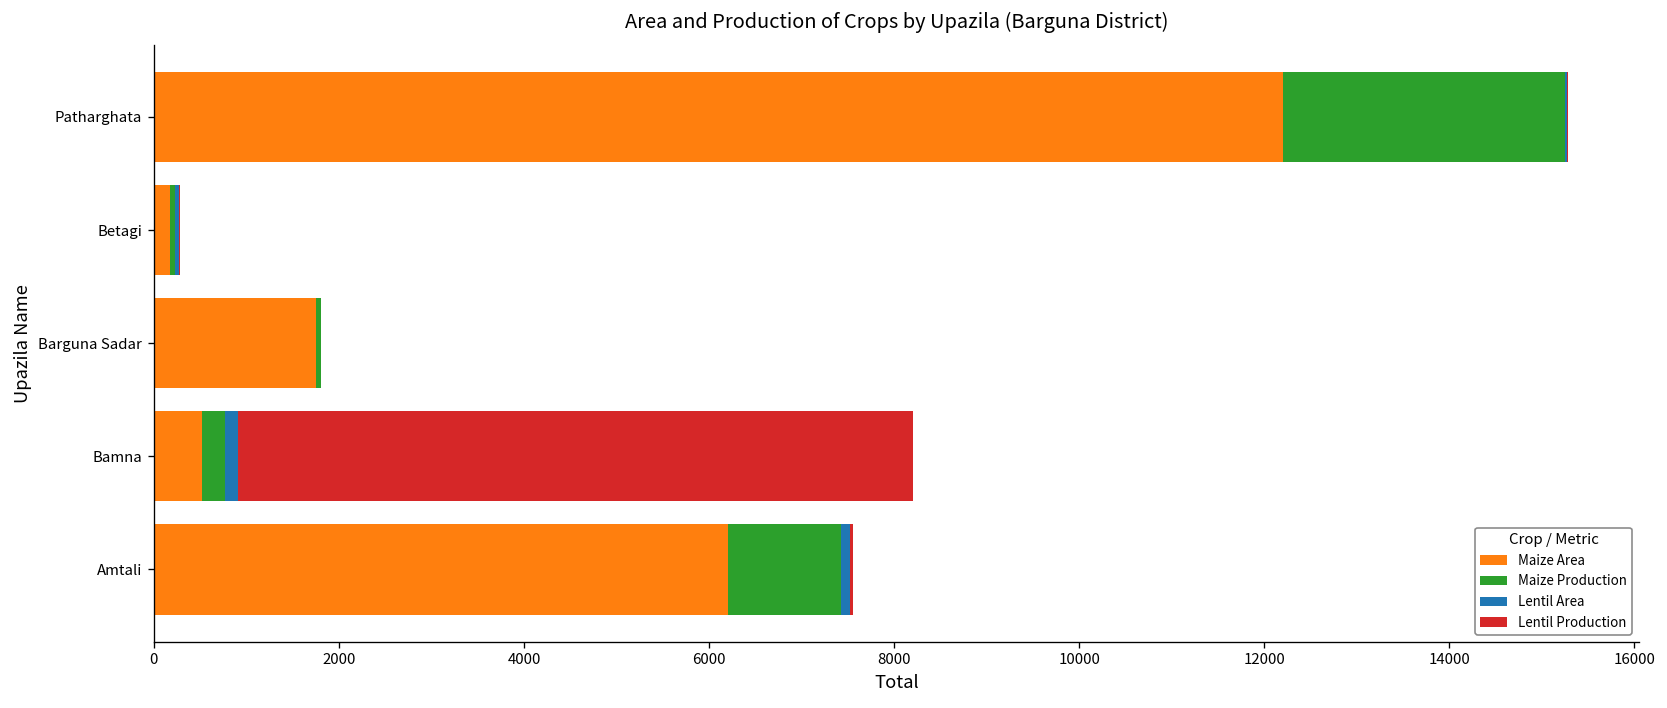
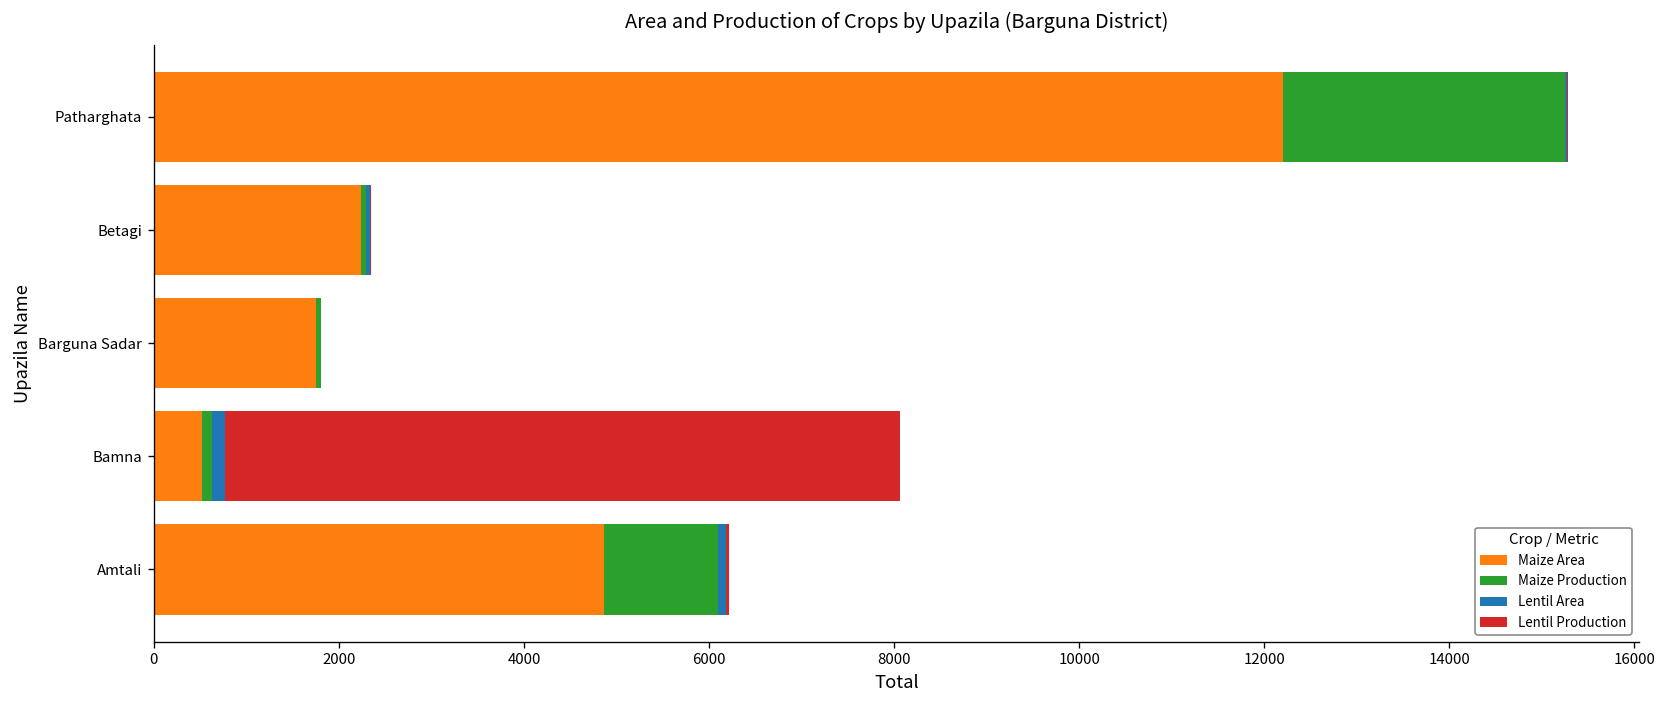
Maize Area, Betagi: 200 -> 2200
Maize Production, Bamna: 300 -> 100
Maize Area, Amtali: 6200 -> 4900
